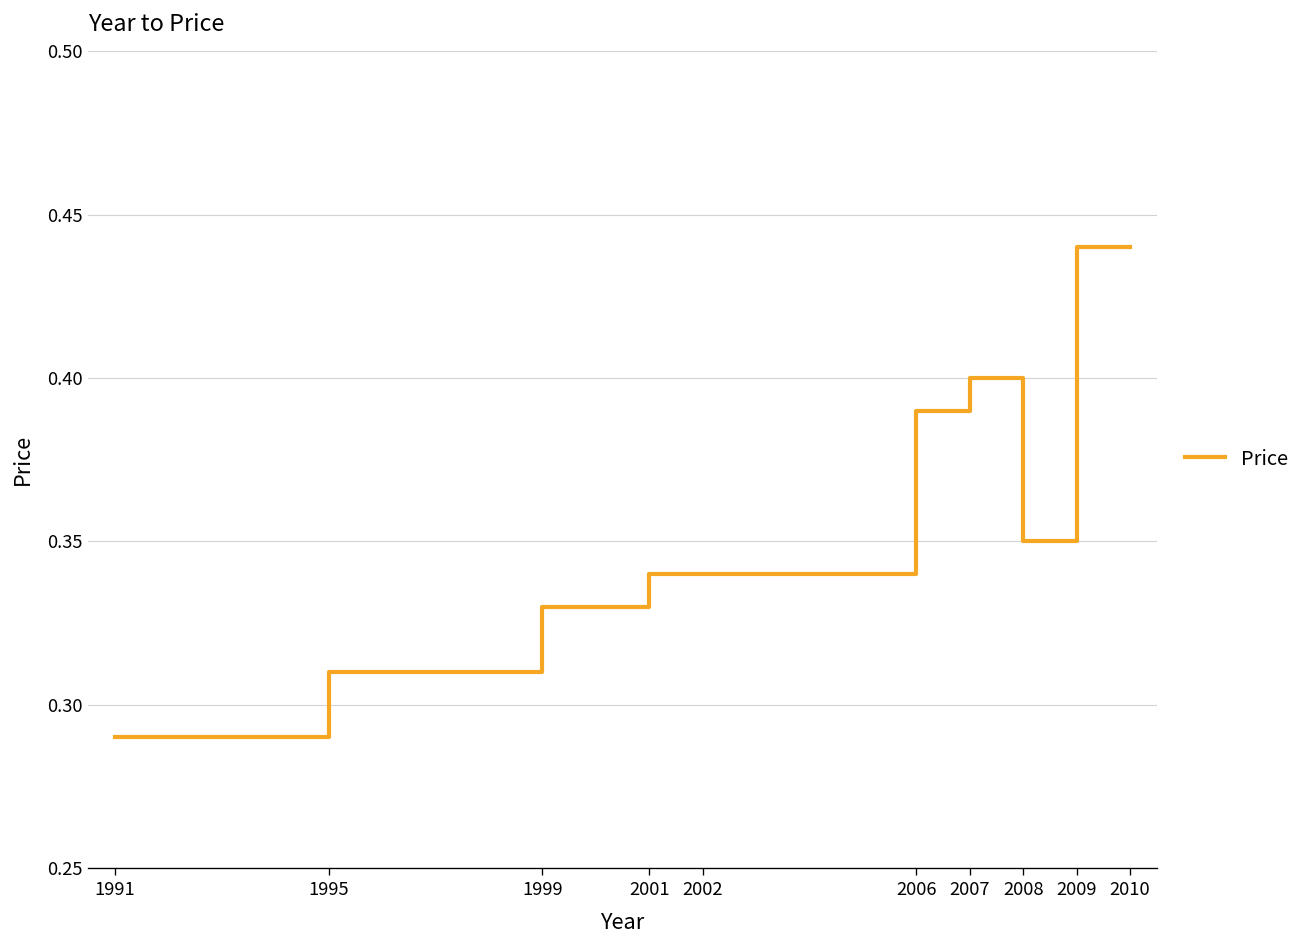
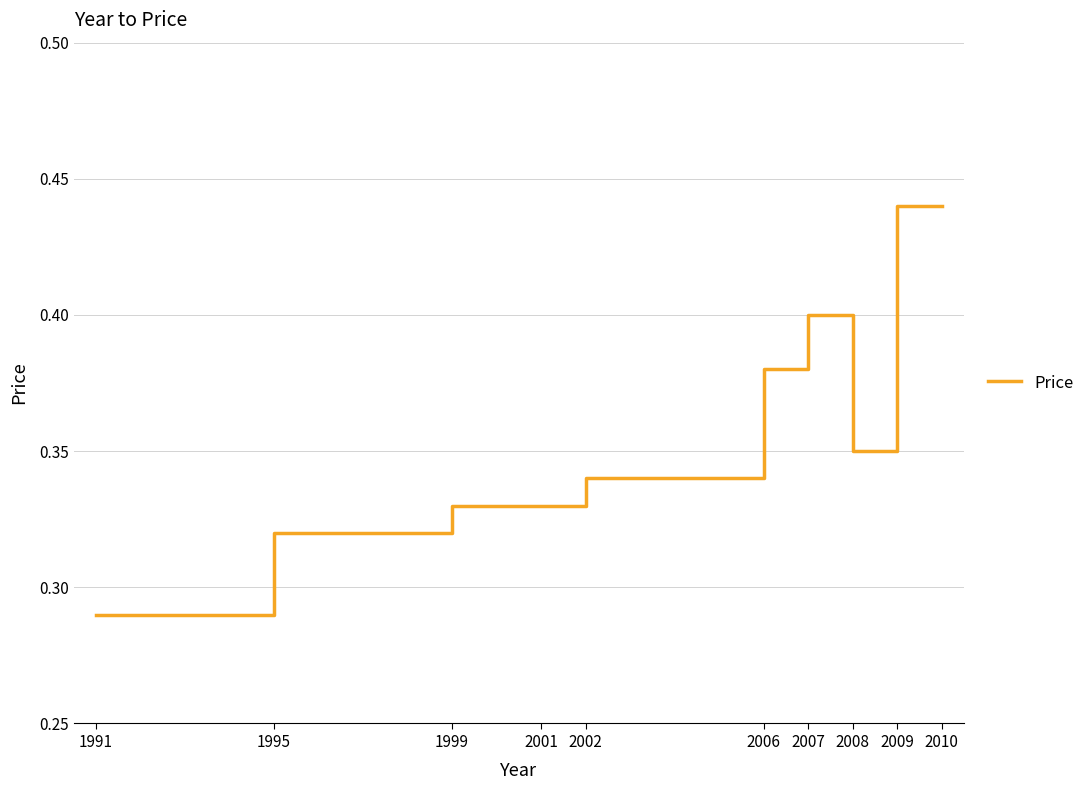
1995: 0.31 -> 0.32
2001: 0.34 -> 0.33
2006: 0.39 -> 0.38
